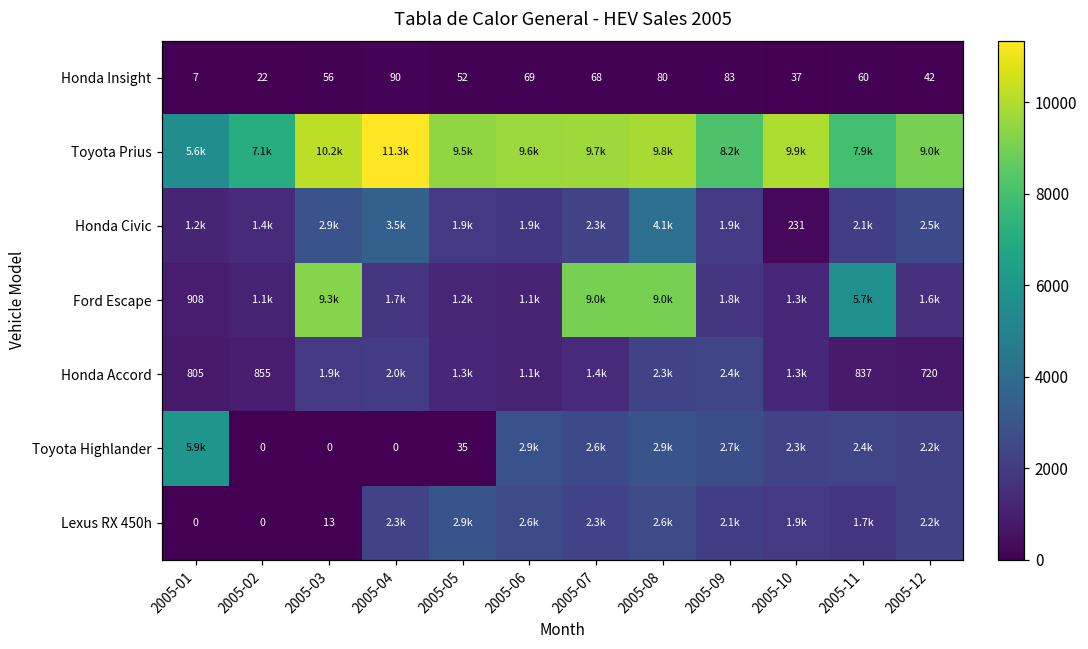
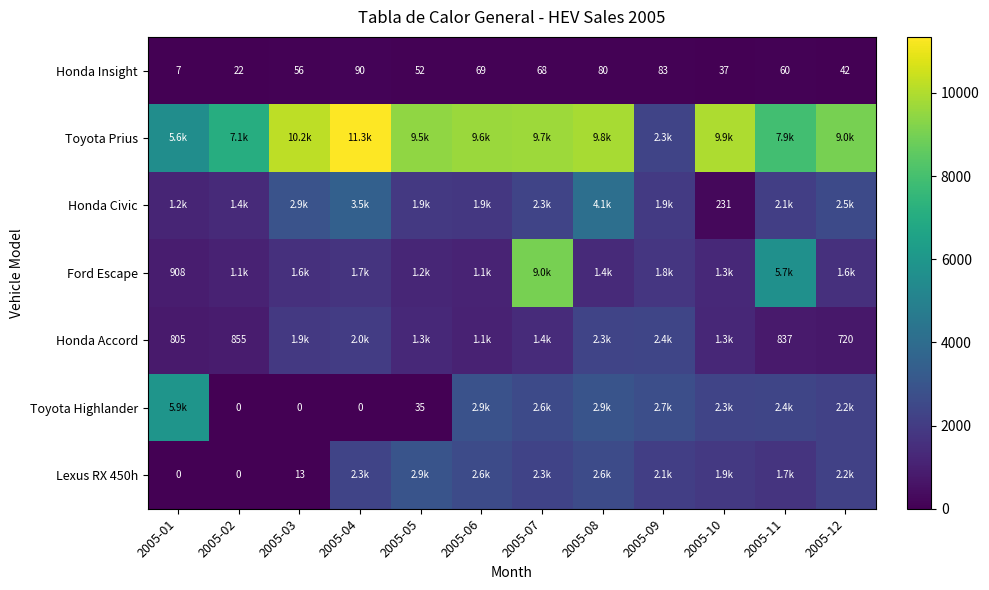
Toyota Prius, 2005-09: 8.2k -> 2.3k
Ford Escape, 2005-03: 9.3k -> 1.6k
Ford Escape, 2005-08: 9.0k -> 1.4k
